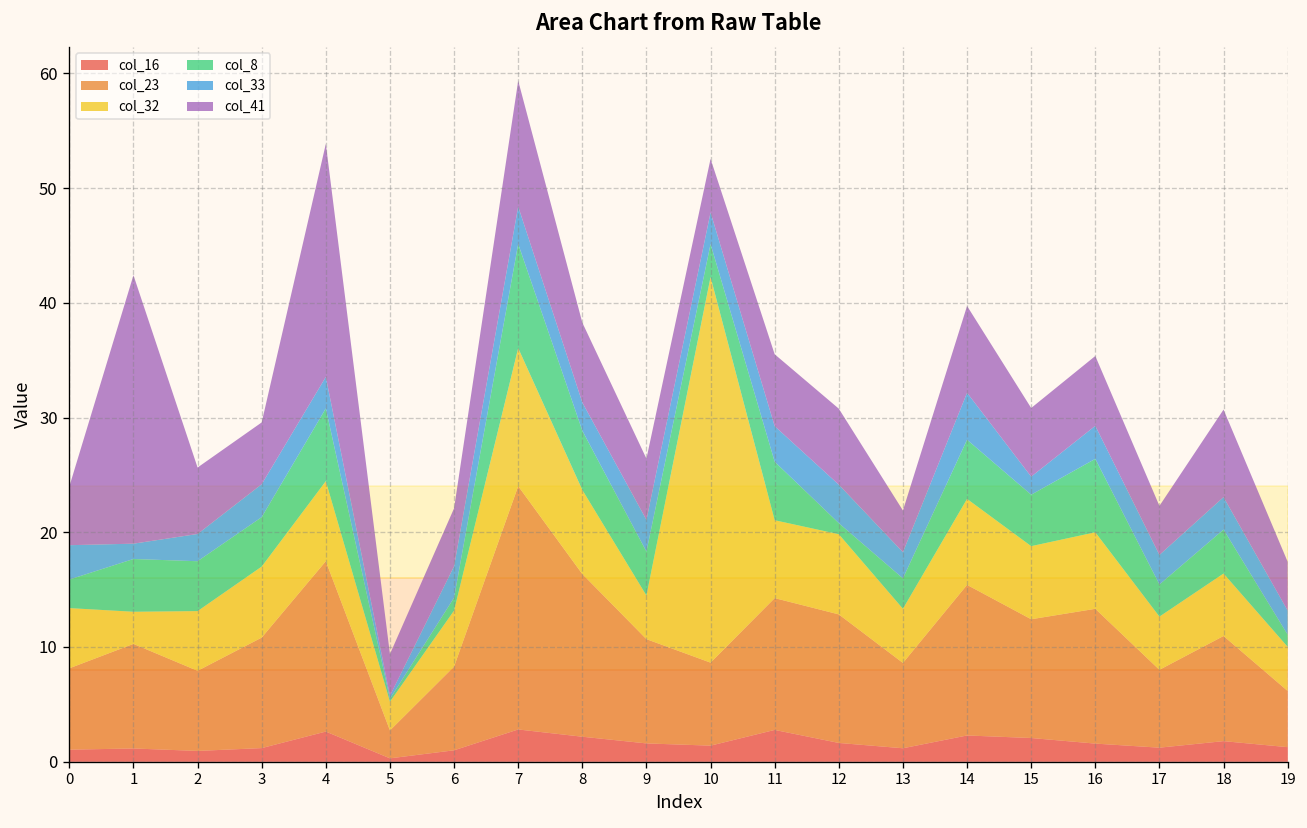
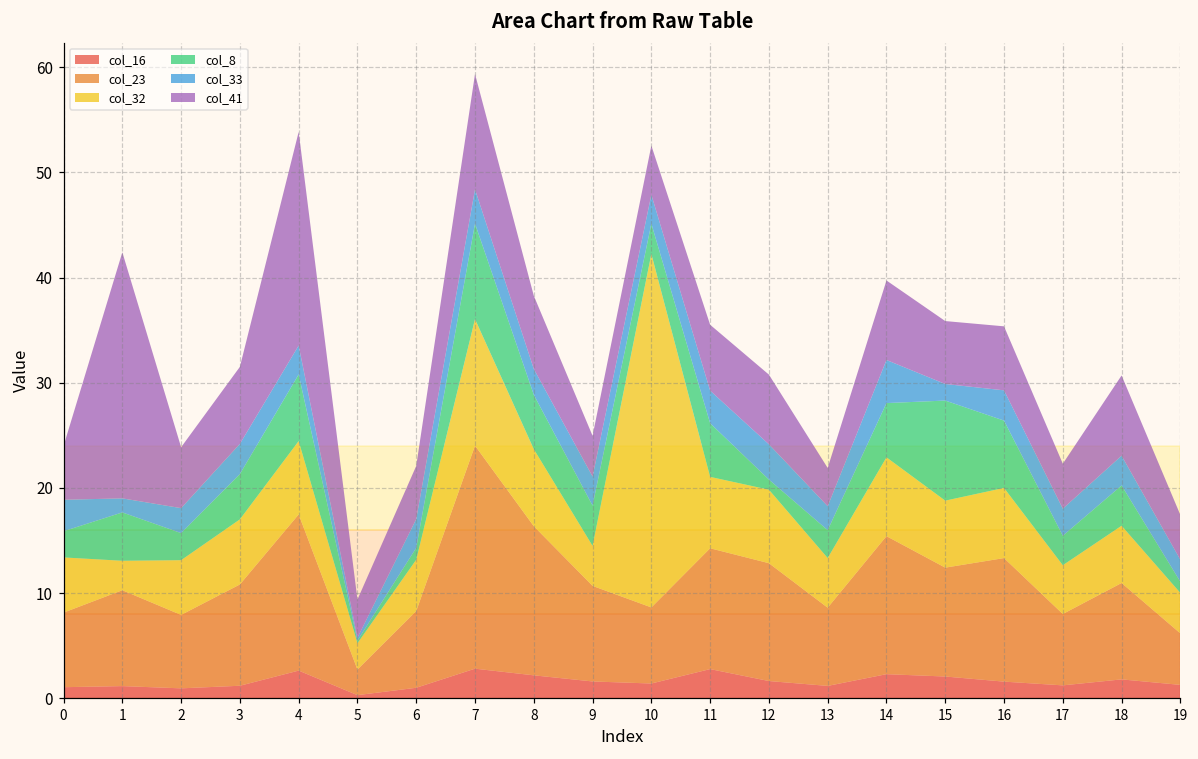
col_8, 2: 4 -> 3
col_41, 3: 5 -> 7
col_41, 9: 5 -> 4
col_8, 15: 4 -> 10
